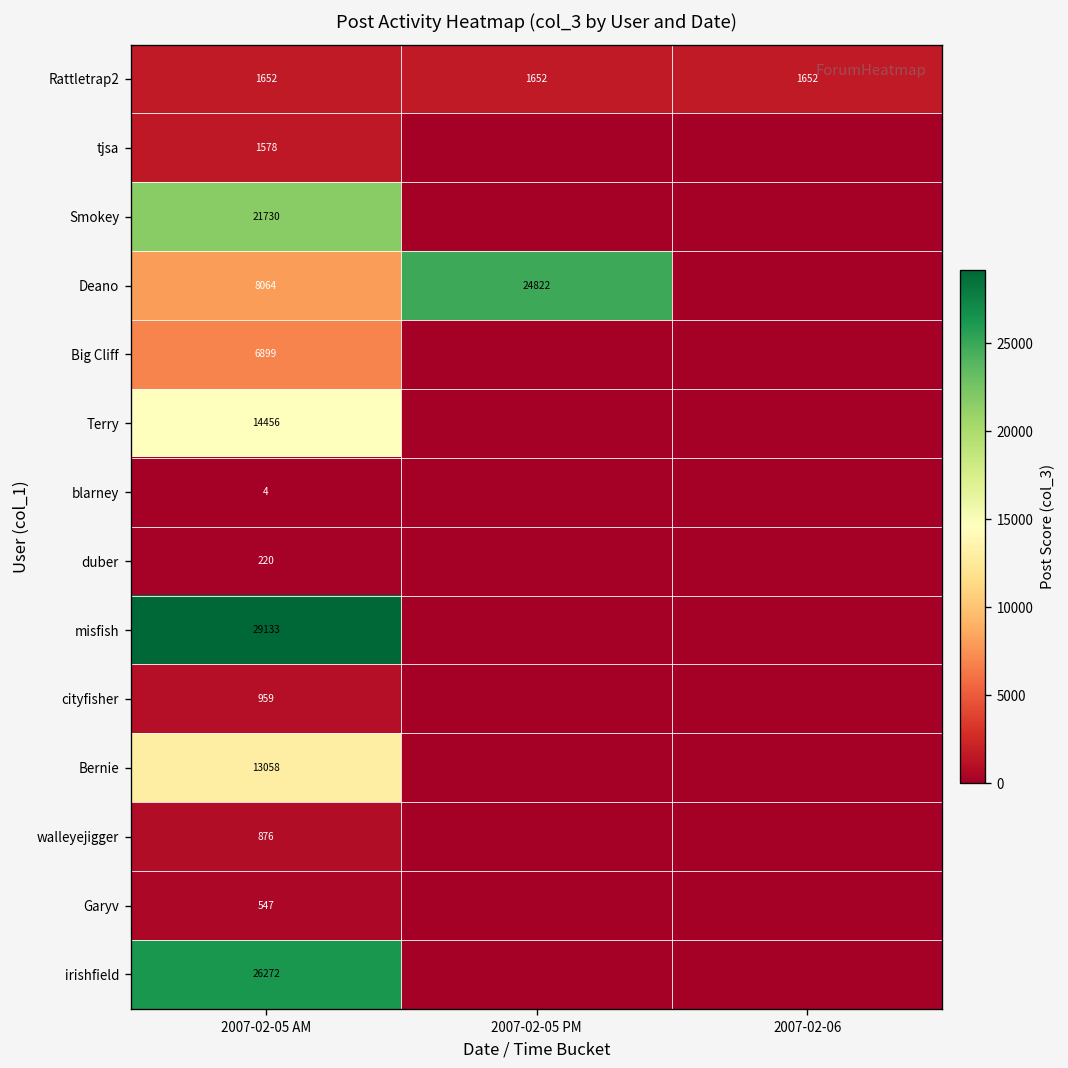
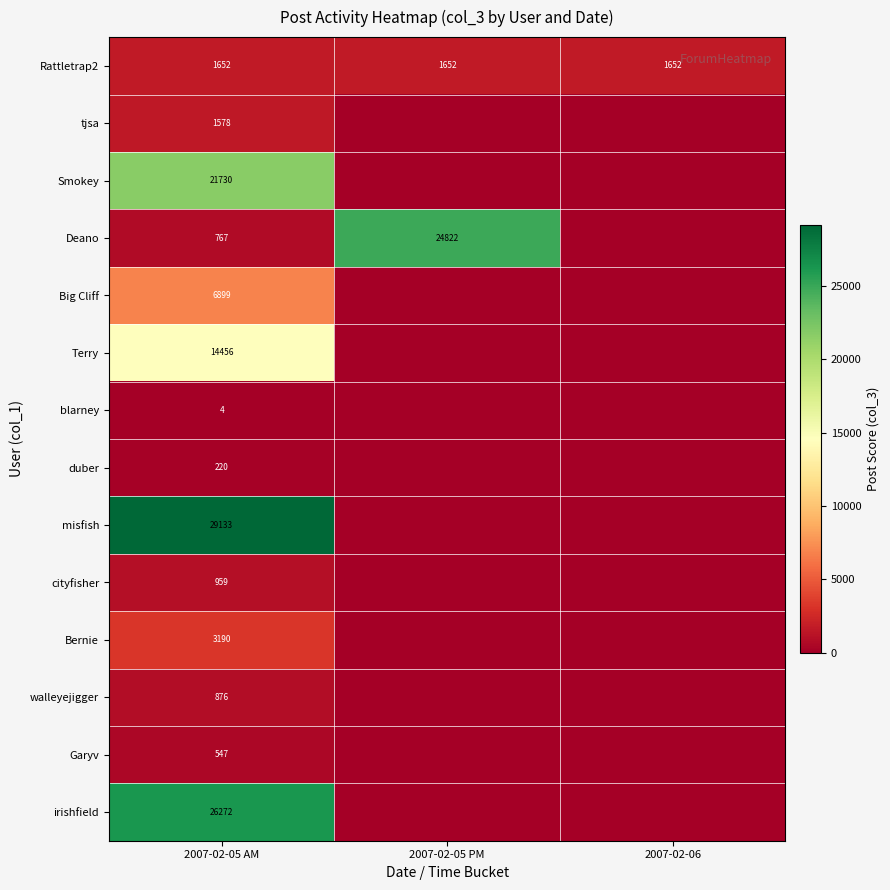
Deano, 2007-02-05 AM: 8064 -> 767
Bernie, 2007-02-05 AM: 13058 -> 3190
